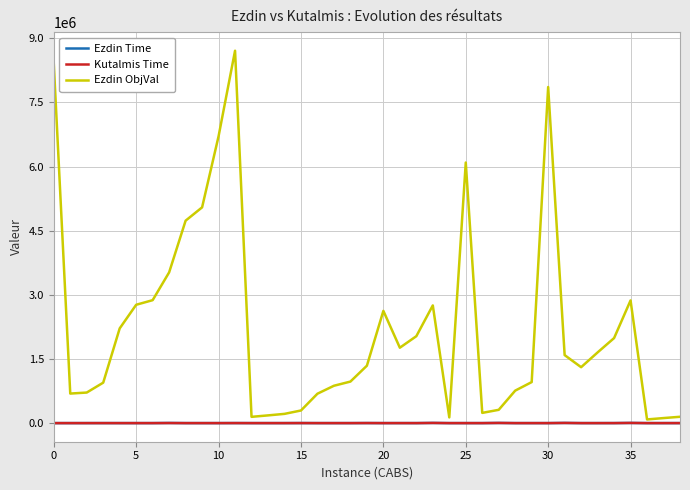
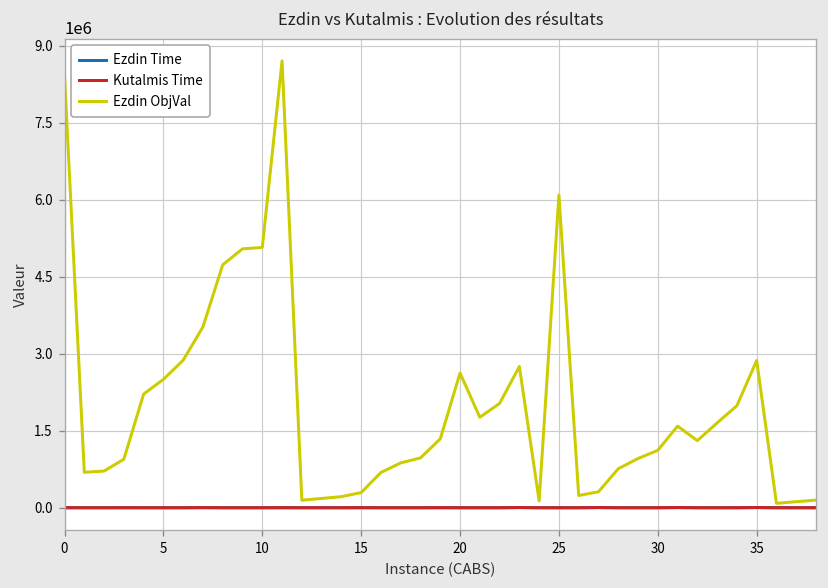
Ezdin ObjVal, 5: 2800000 -> 2500000
Ezdin ObjVal, 10: 6700000 -> 5100000
Ezdin ObjVal, 30: 7900000 -> 1100000
